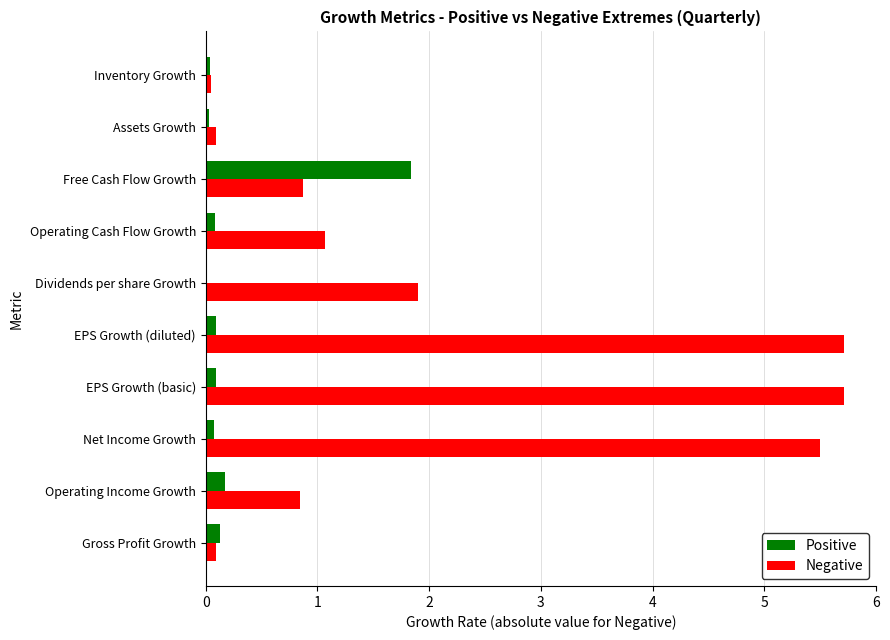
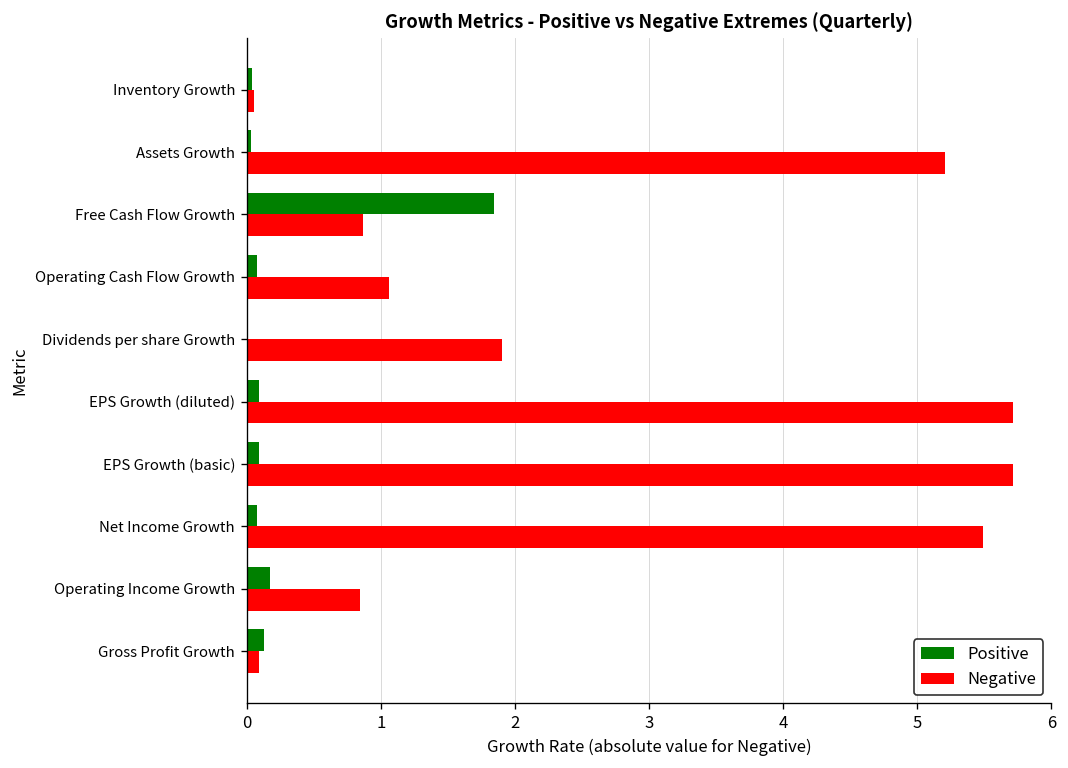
Negative, Assets Growth: 0.09 -> 5.21
